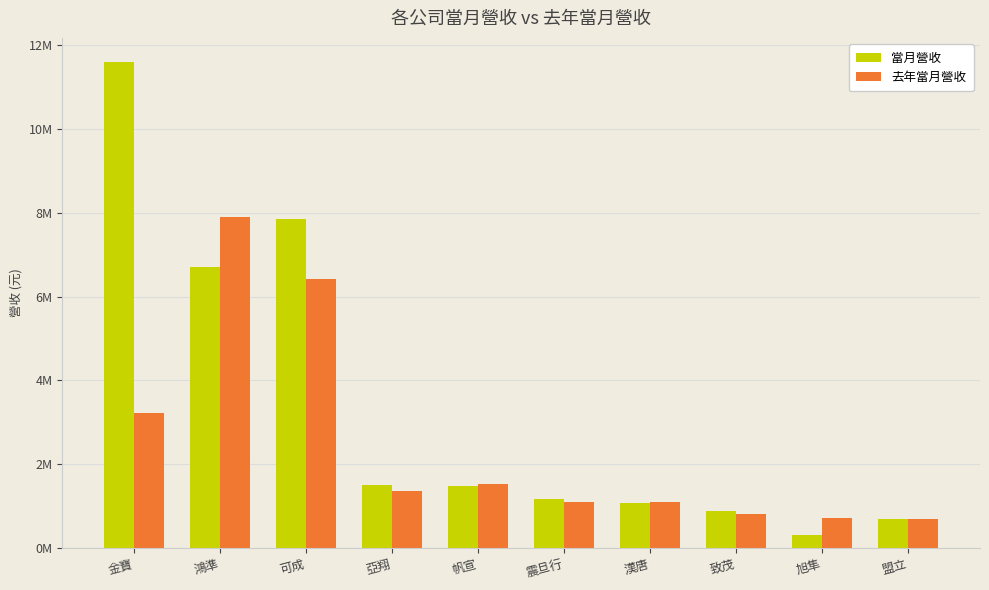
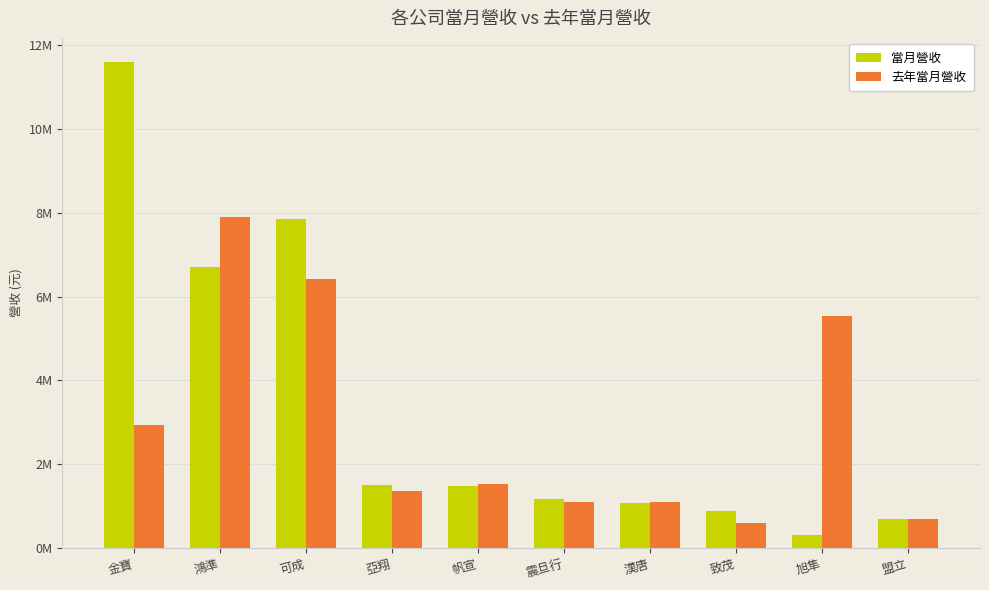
去年當月營收, 金寶: 3200000 -> 2900000
去年當月營收, 致茂: 800000 -> 600000
去年當月營收, 旭隼: 700000 -> 5500000
